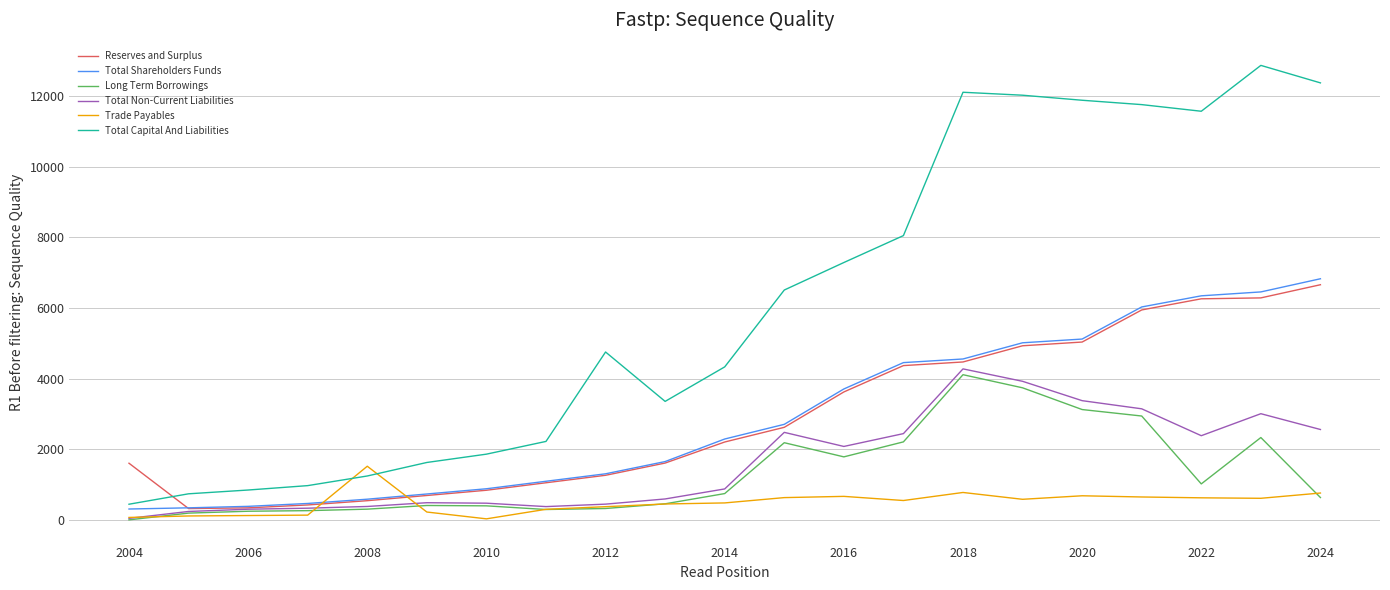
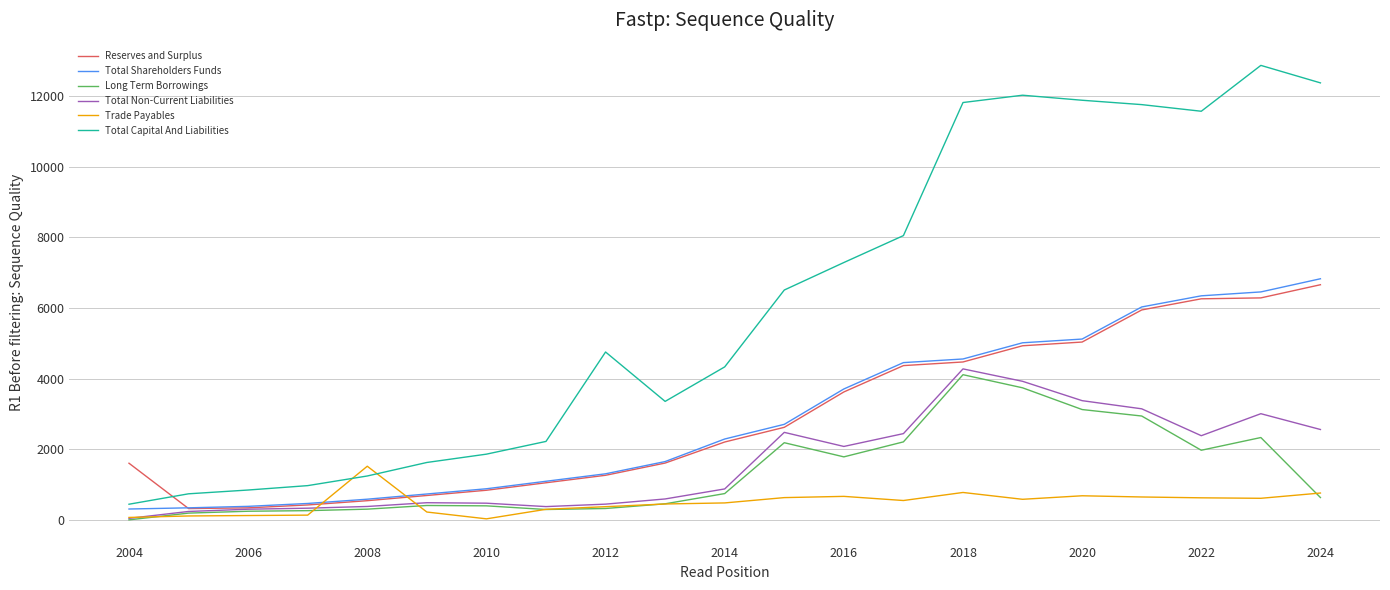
Total Capital And Liabilities, 2018: 12100 -> 11800
Long Term Borrowings, 2022: 1000 -> 2000
